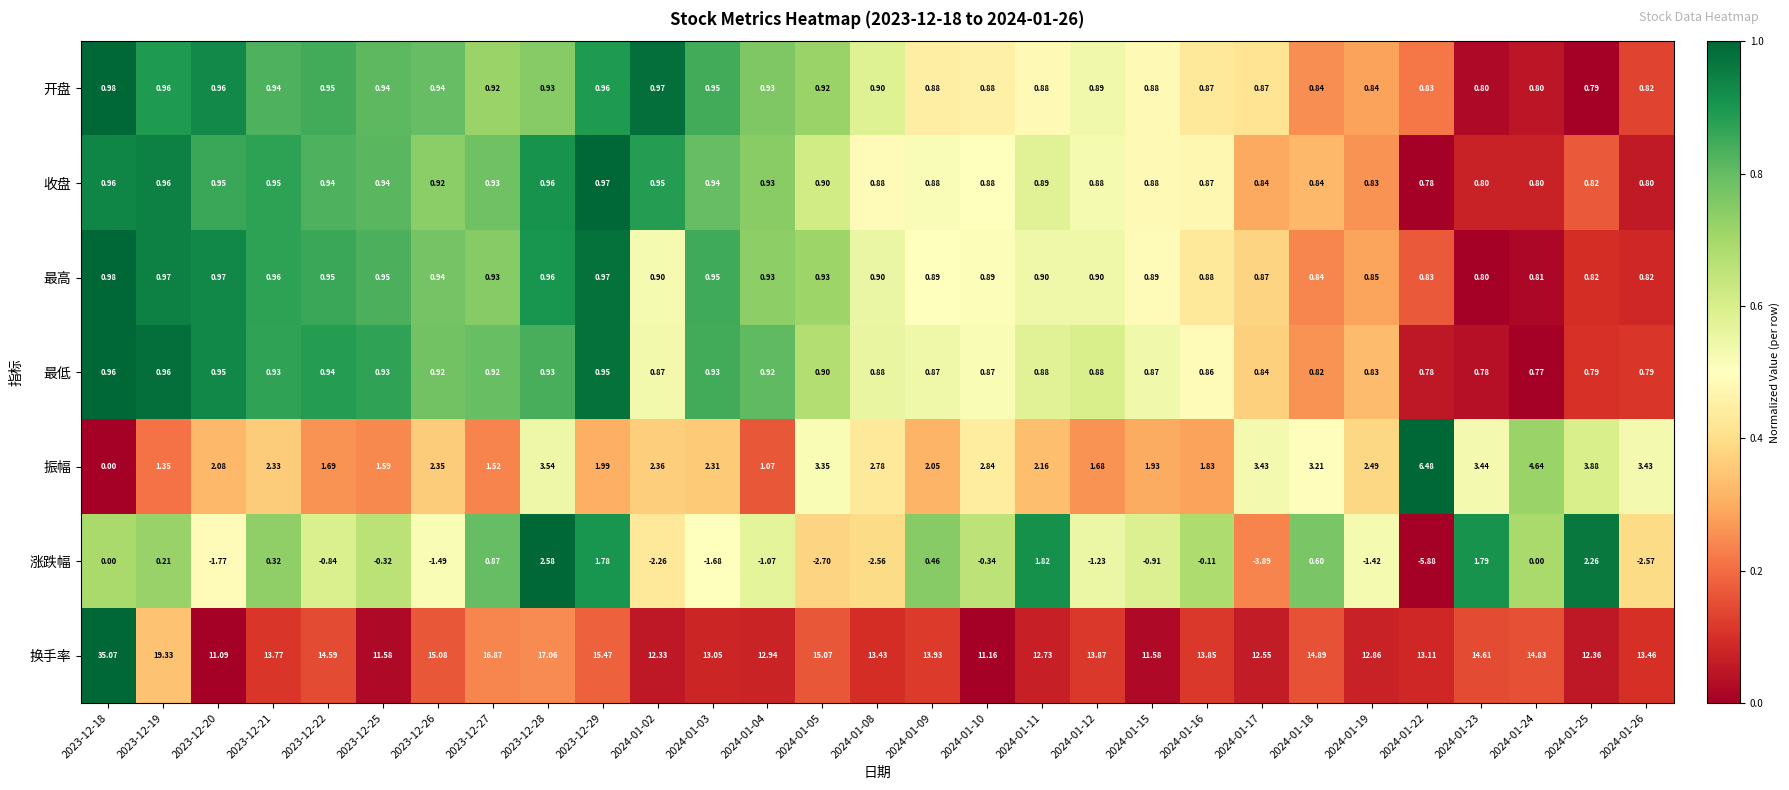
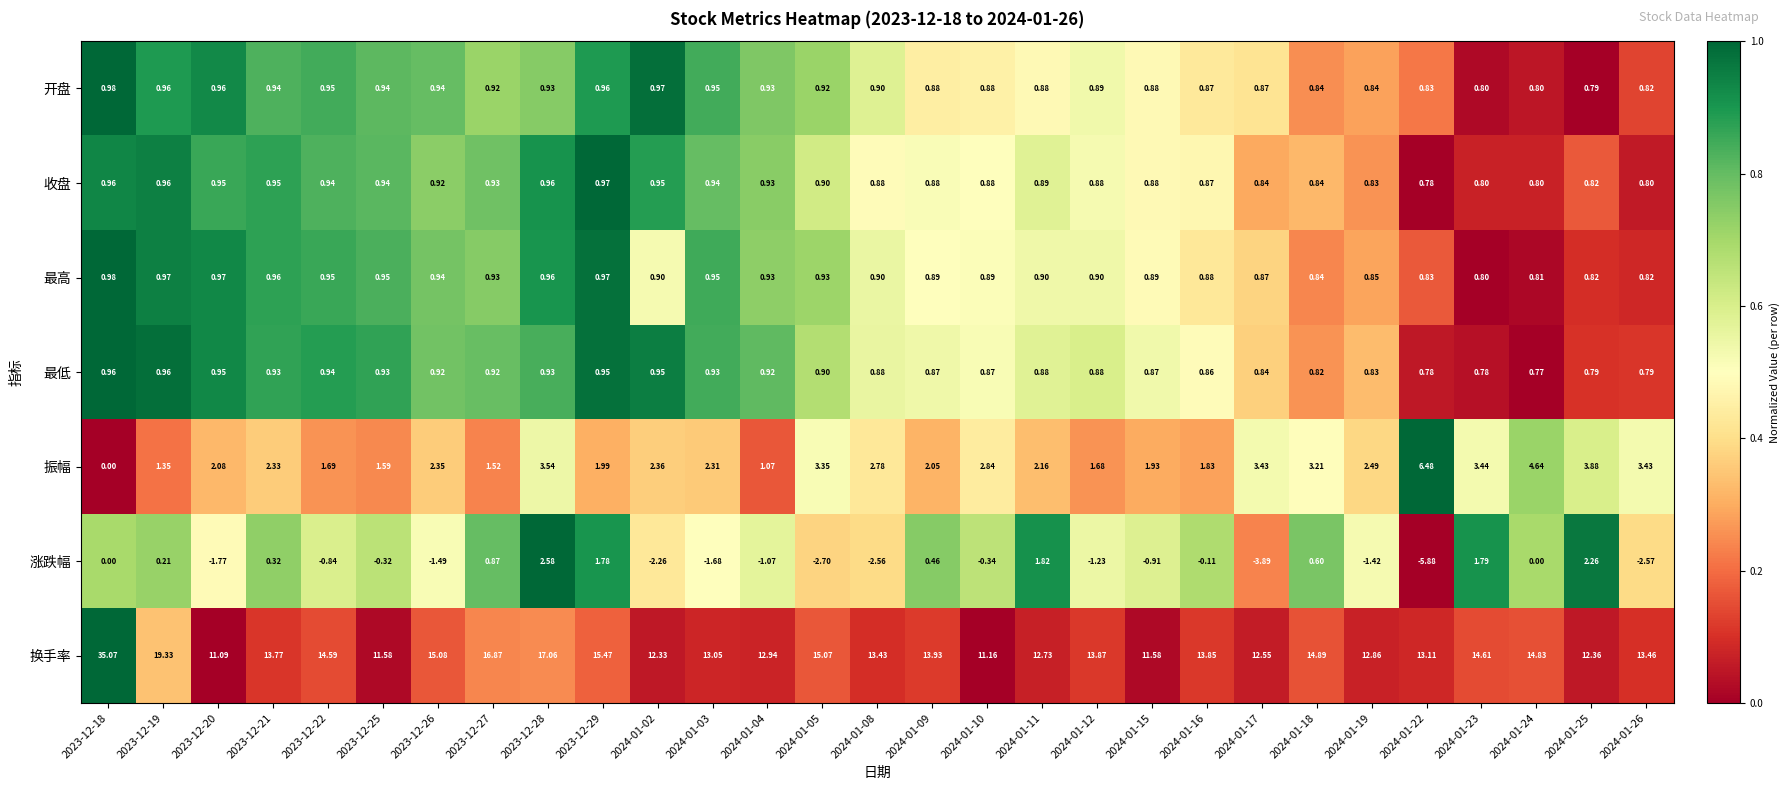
最低, 2024-01-02: 0.87 -> 0.95
